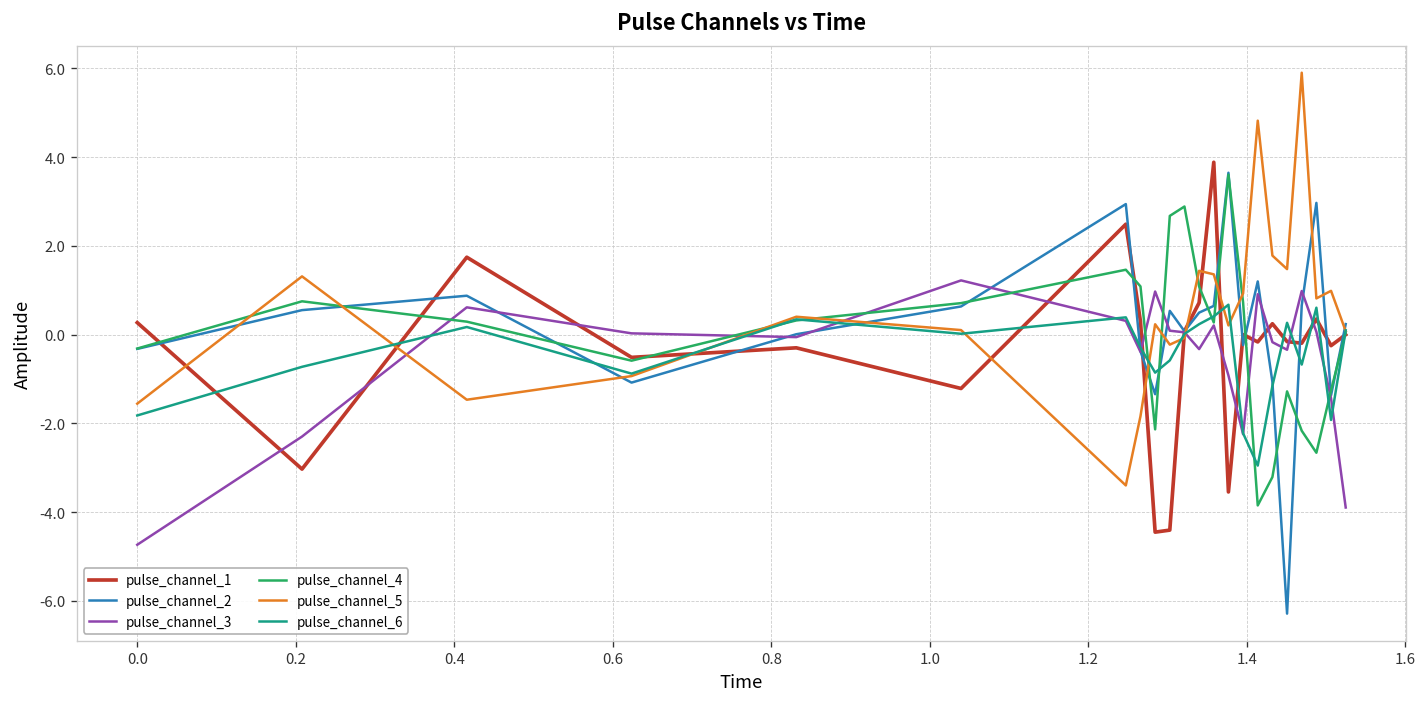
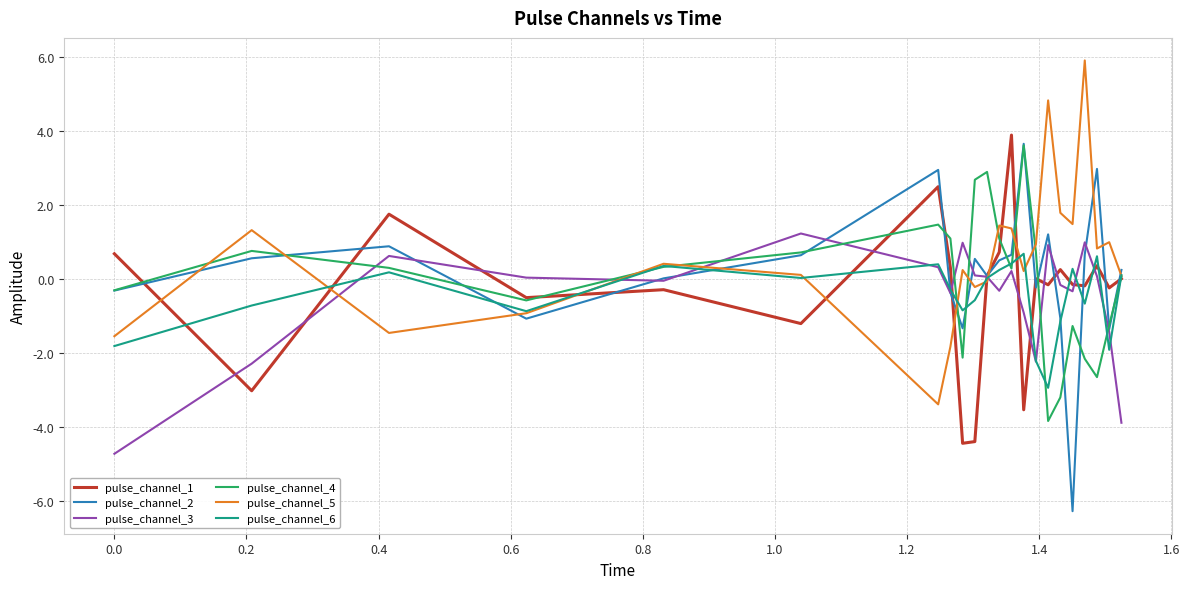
pulse_channel_1, 0.0: 0.3 -> 0.7
